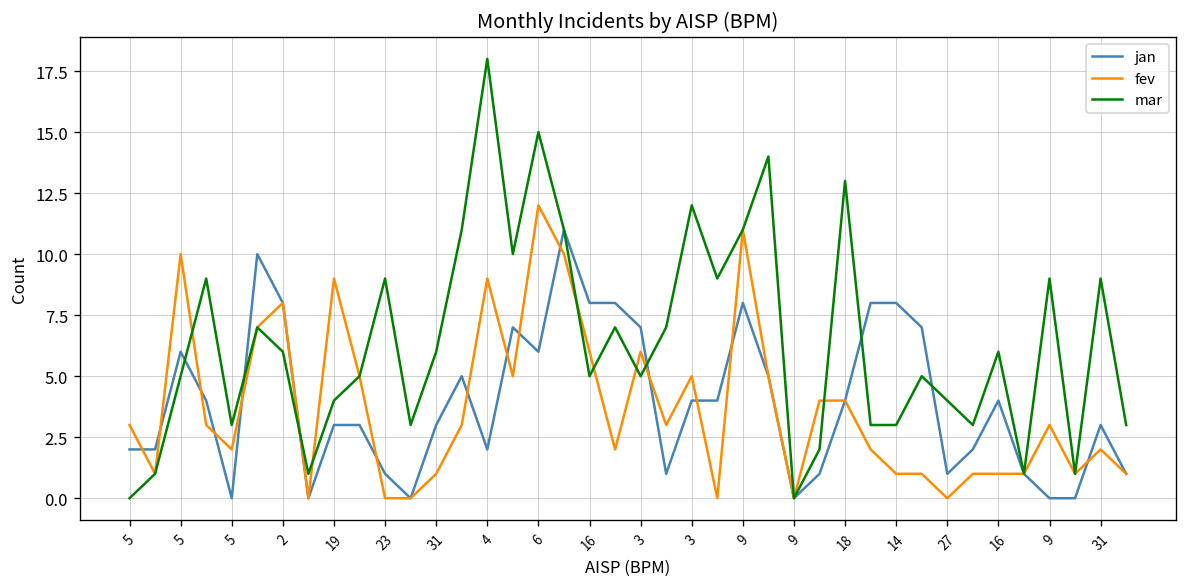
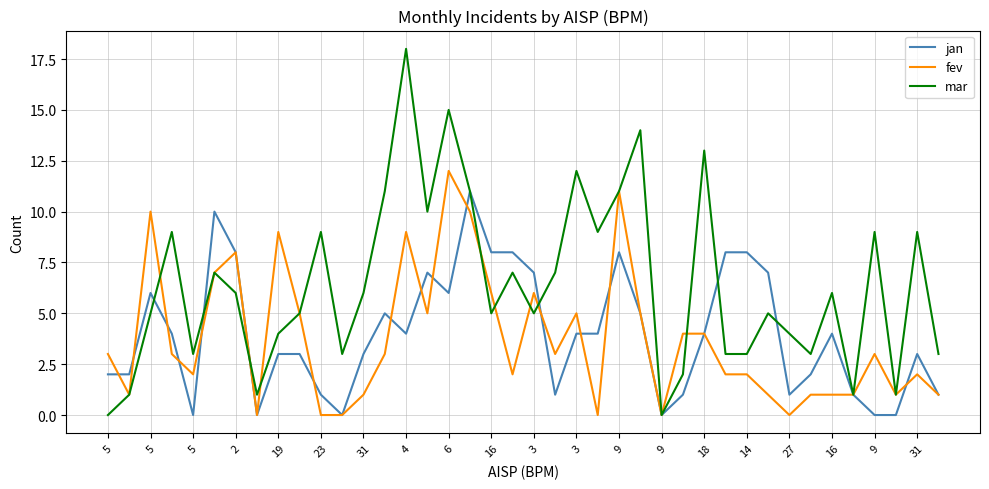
jan, 4: 2 -> 4
fev, 14: 1 -> 2
